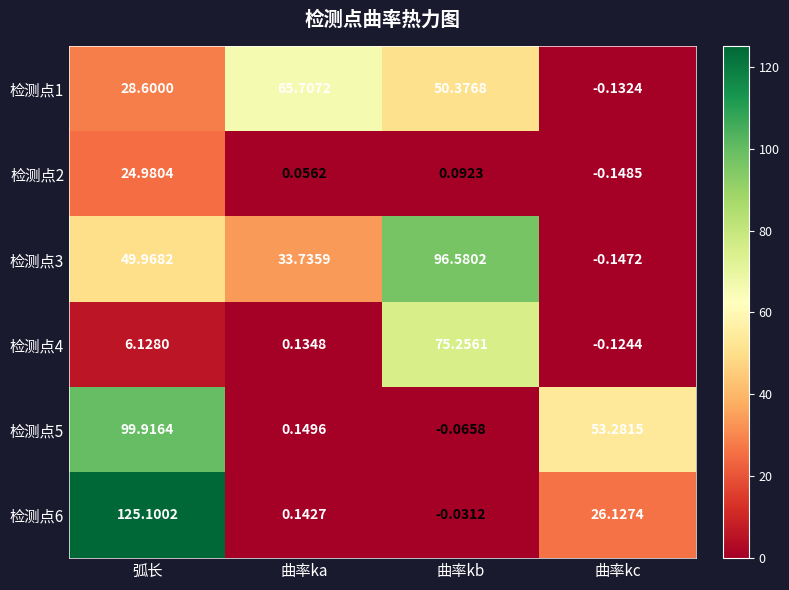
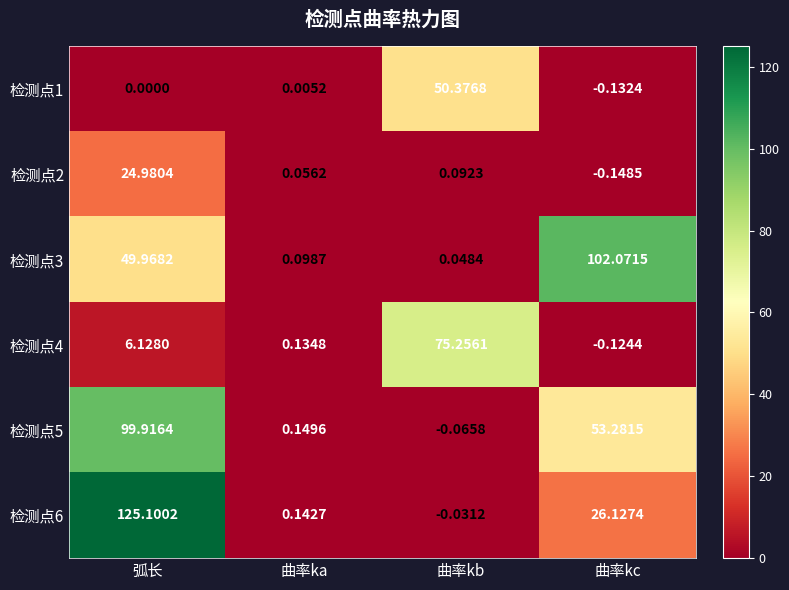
检测点1, 弧长: 28.6000 -> 0.0000
检测点1, 曲率ka: 65.7072 -> 0.0052
检测点3, 曲率ka: 33.7359 -> 0.0987
检测点3, 曲率kb: 96.5802 -> 0.0484
检测点3, 曲率kc: -0.1472 -> 102.0715
